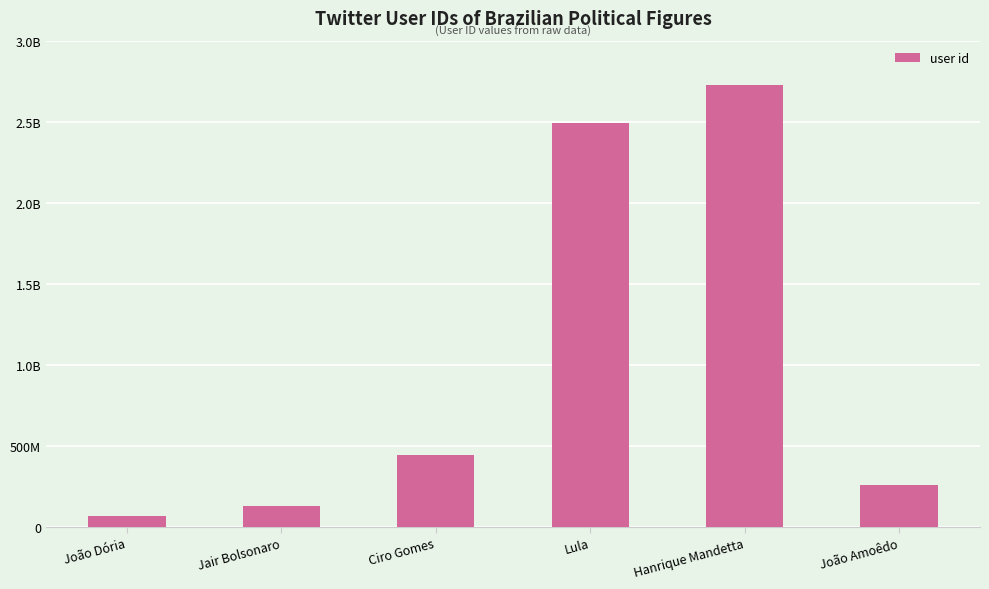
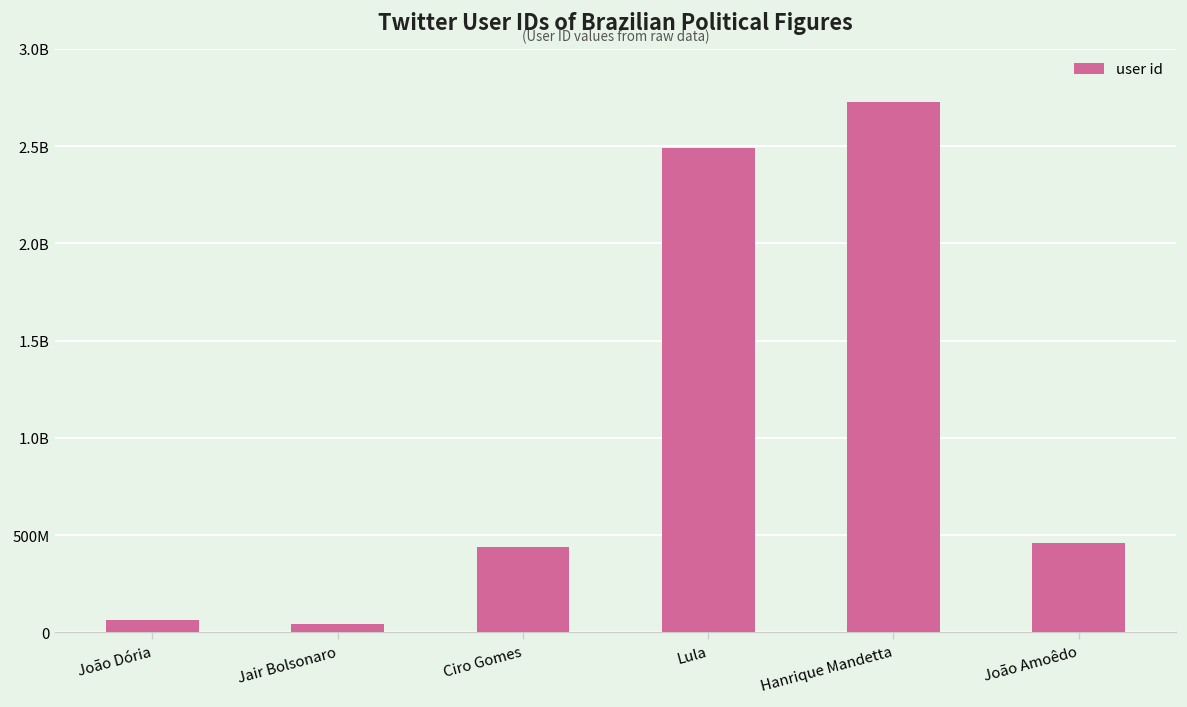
Jair Bolsonaro: 130000000 -> 40000000
João Amoêdo: 260000000 -> 460000000
